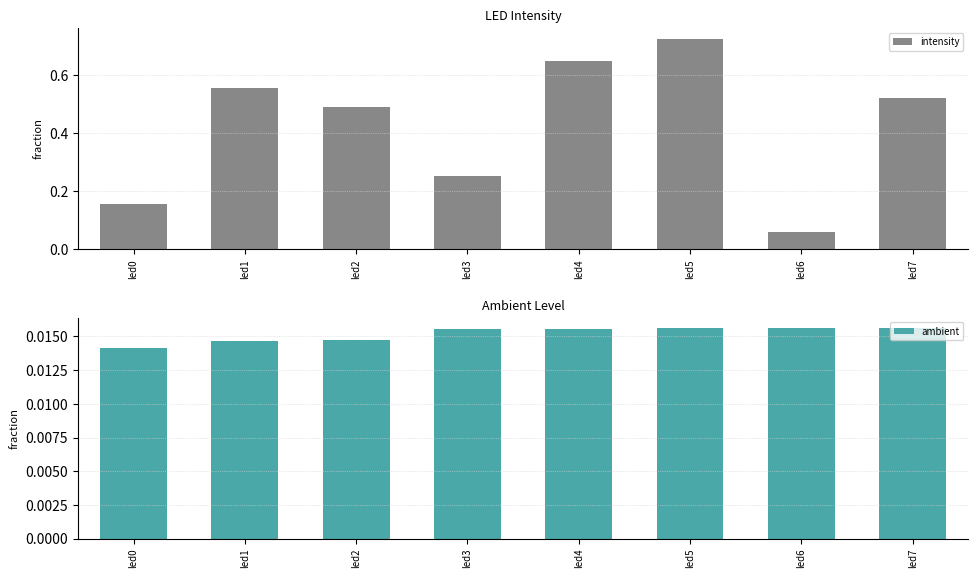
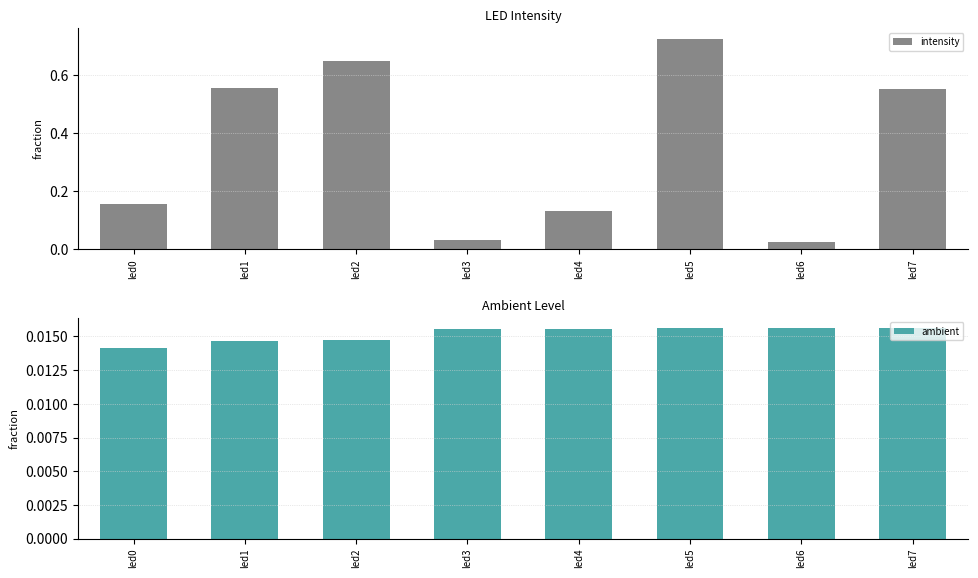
LED Intensity, led2: 0.49 -> 0.65
LED Intensity, led3: 0.25 -> 0.03
LED Intensity, led4: 0.65 -> 0.13
LED Intensity, led6: 0.06 -> 0.02
LED Intensity, led7: 0.52 -> 0.55
